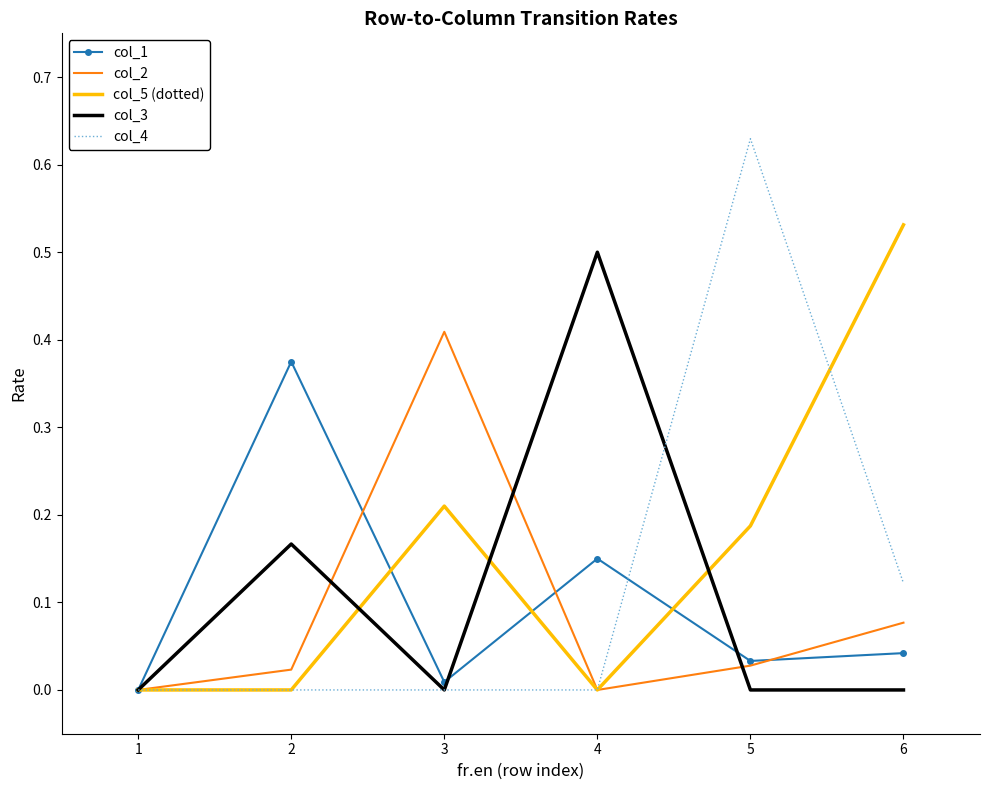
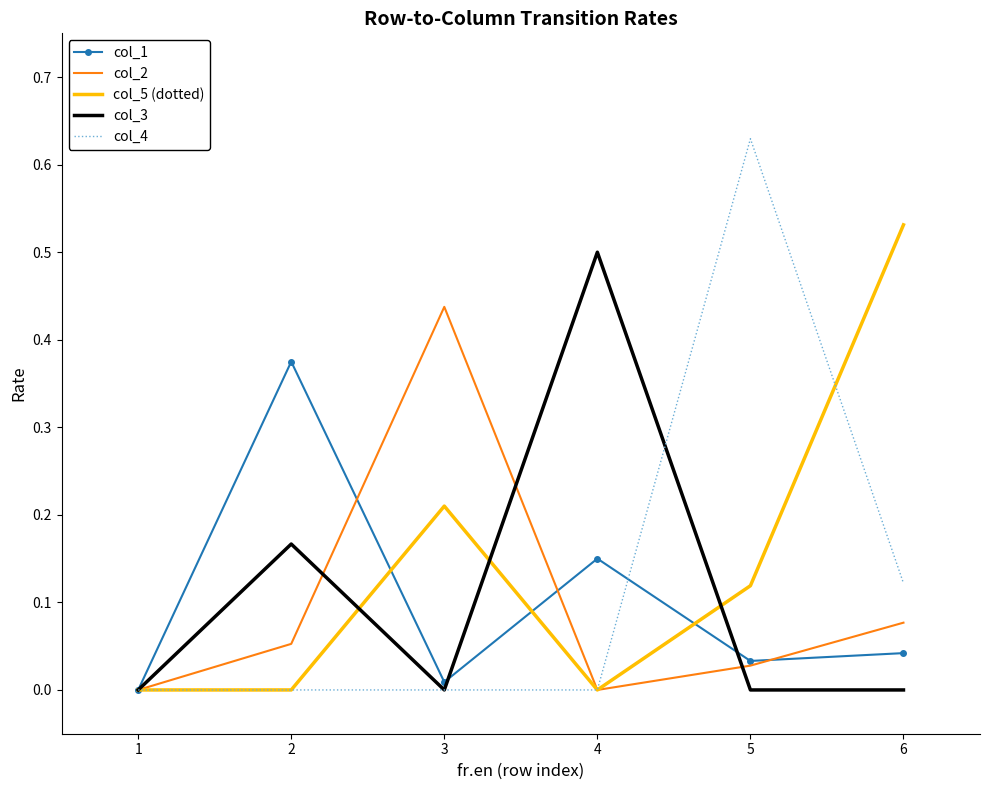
col_2, 2: 0.02 -> 0.05
col_2, 3: 0.41 -> 0.44
col_5 (dotted), 5: 0.19 -> 0.12
